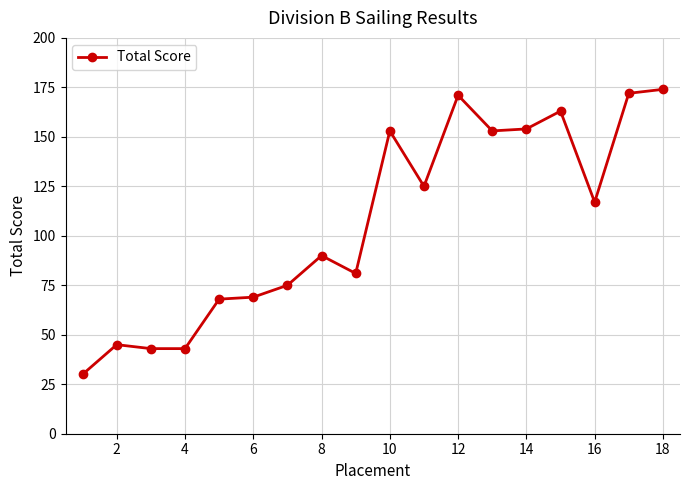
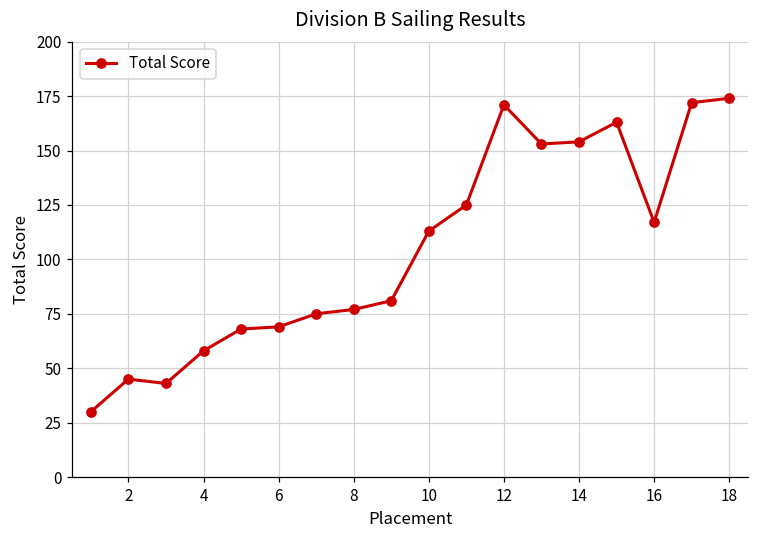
4: 43 -> 58
8: 90 -> 77
10: 153 -> 113
